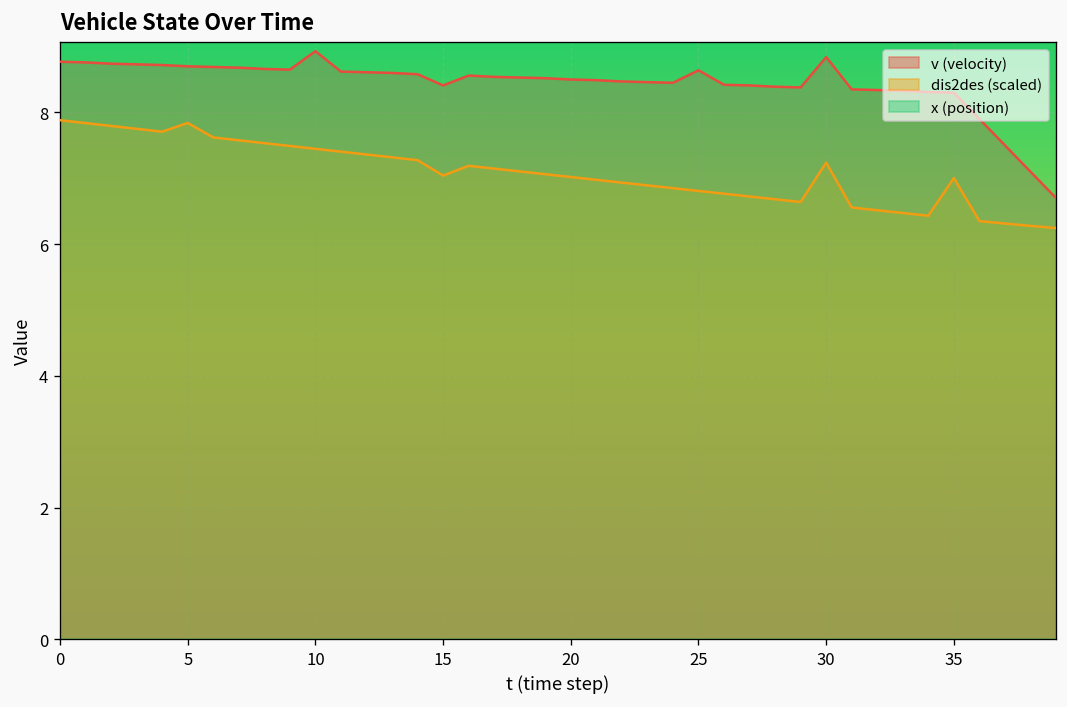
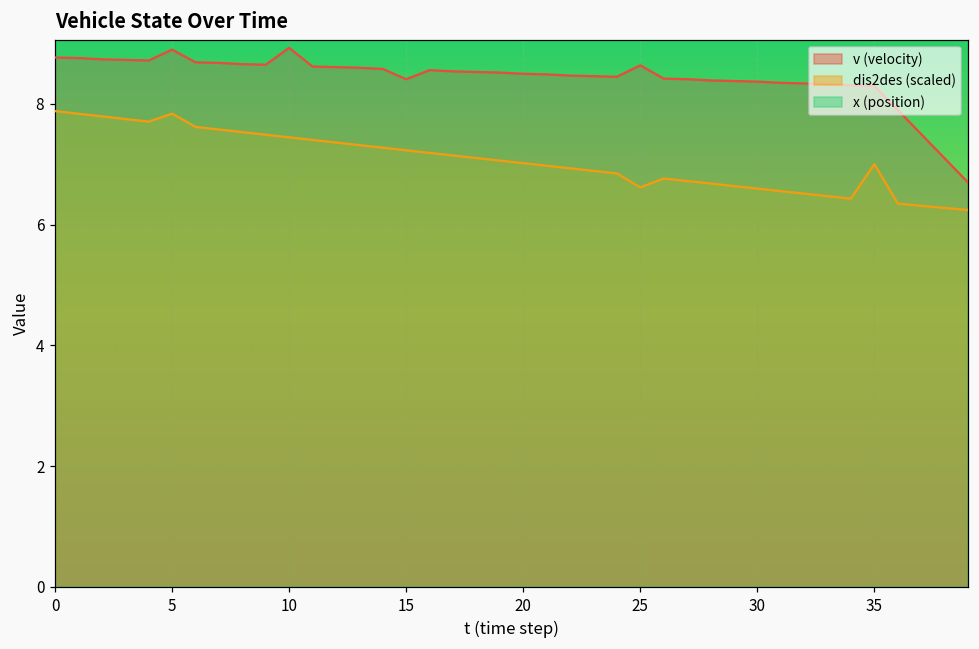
v (velocity), 5: 8.7 -> 8.9
dis2des (scaled), 15: 7.0 -> 7.2
dis2des (scaled), 25: 6.8 -> 6.6
v (velocity), 30: 8.8 -> 8.4
dis2des (scaled), 30: 7.2 -> 6.6
